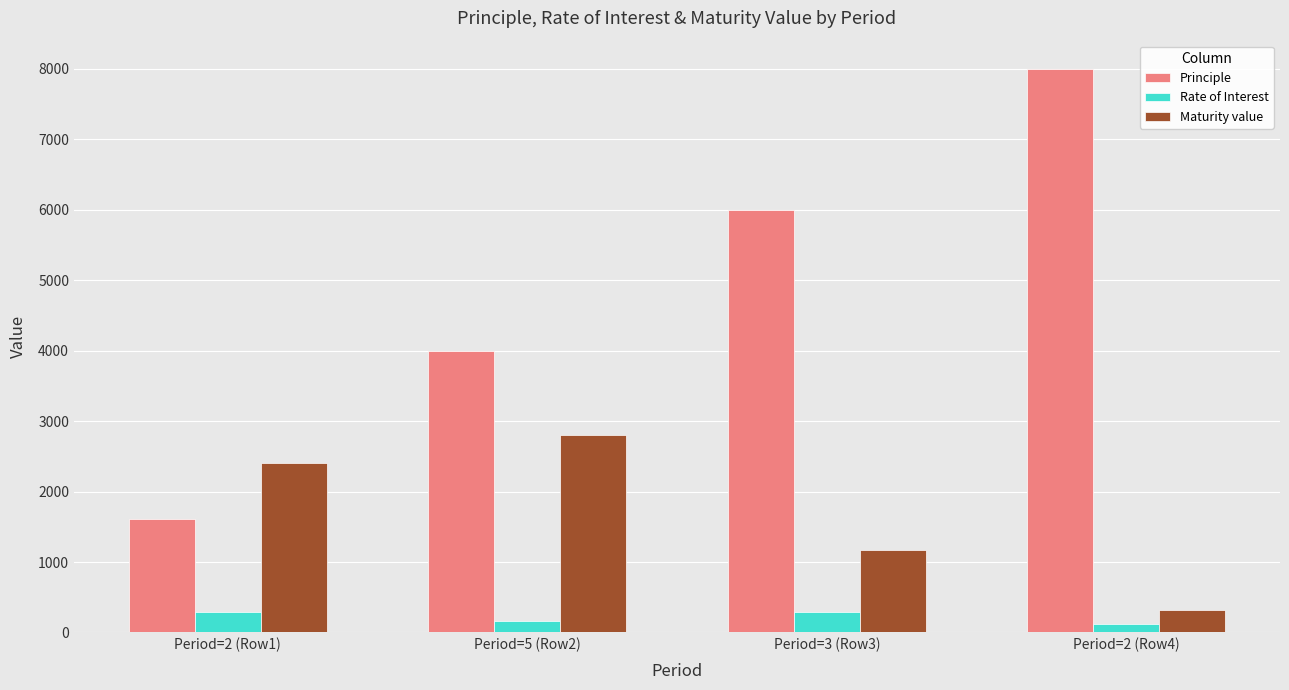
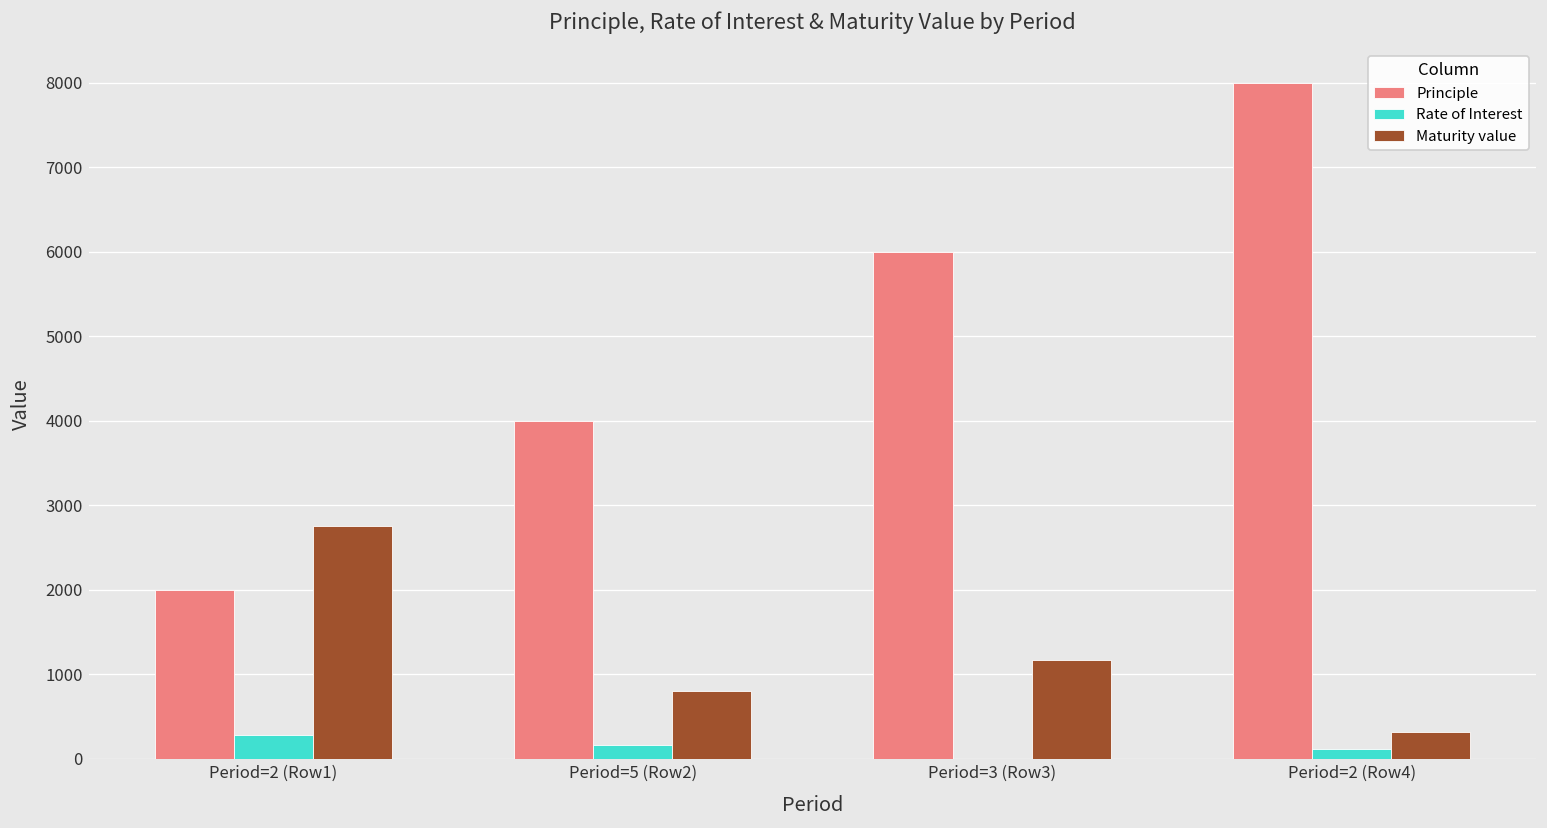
Principle, Period=2 (Row1): 1600 -> 2000
Maturity value, Period=2 (Row1): 2400 -> 2800
Maturity value, Period=5 (Row2): 2800 -> 800
Rate of Interest, Period=3 (Row3): 300 -> 0
